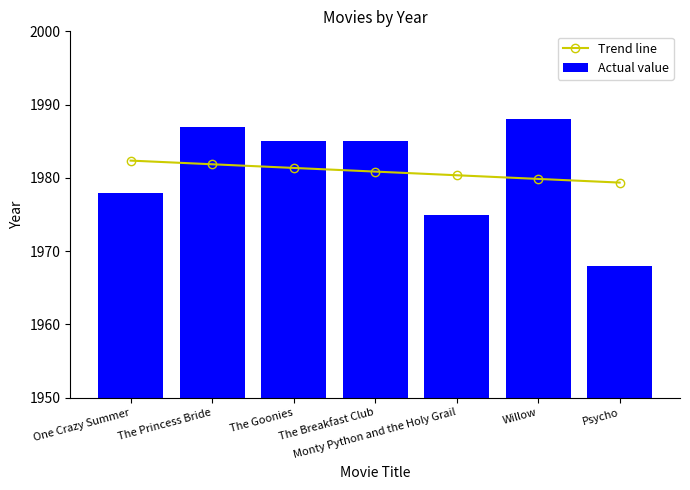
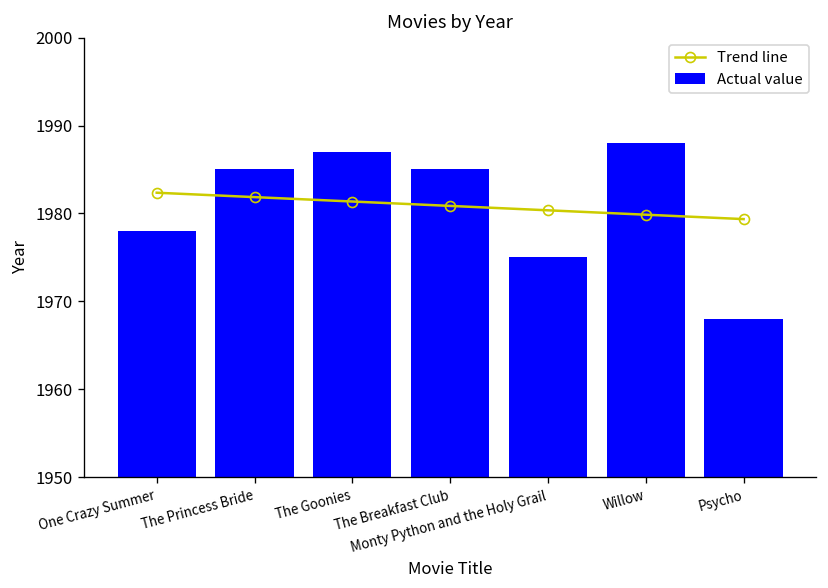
Actual value, The Princess Bride: 1987 -> 1985
Actual value, The Goonies: 1985 -> 1987
